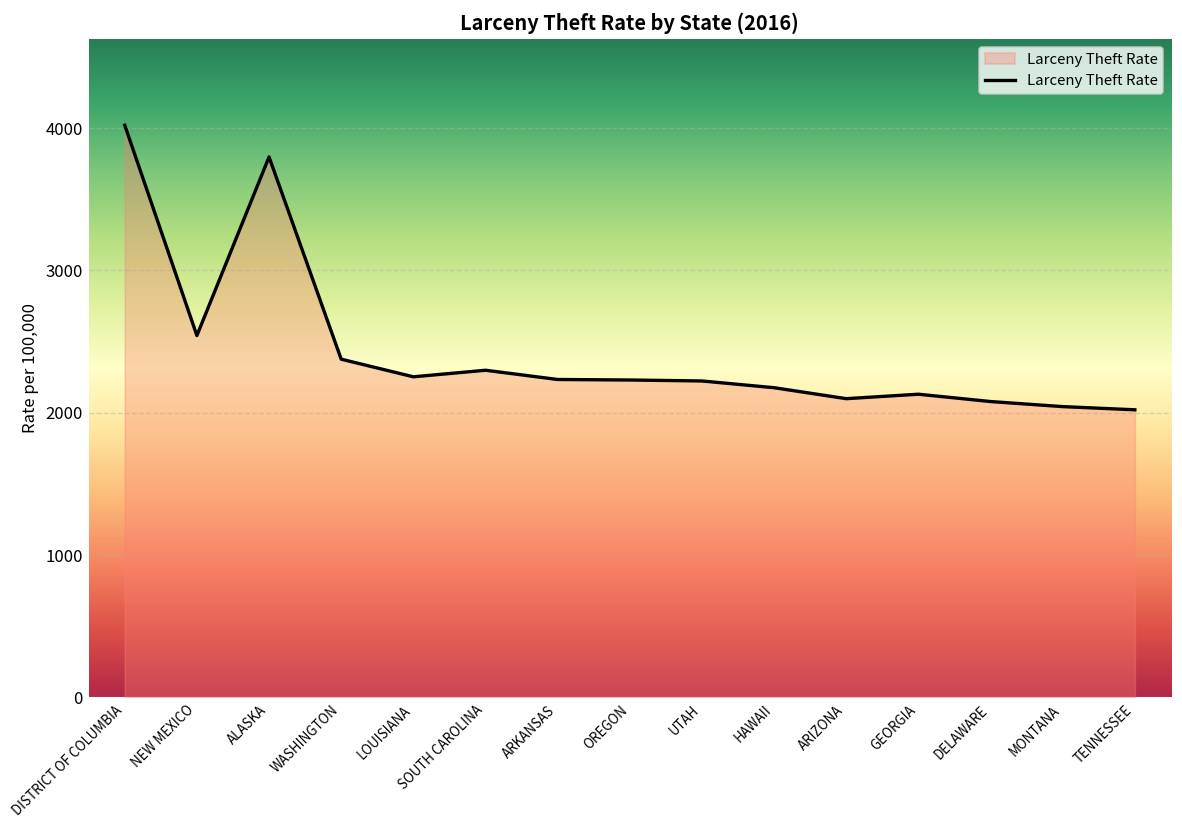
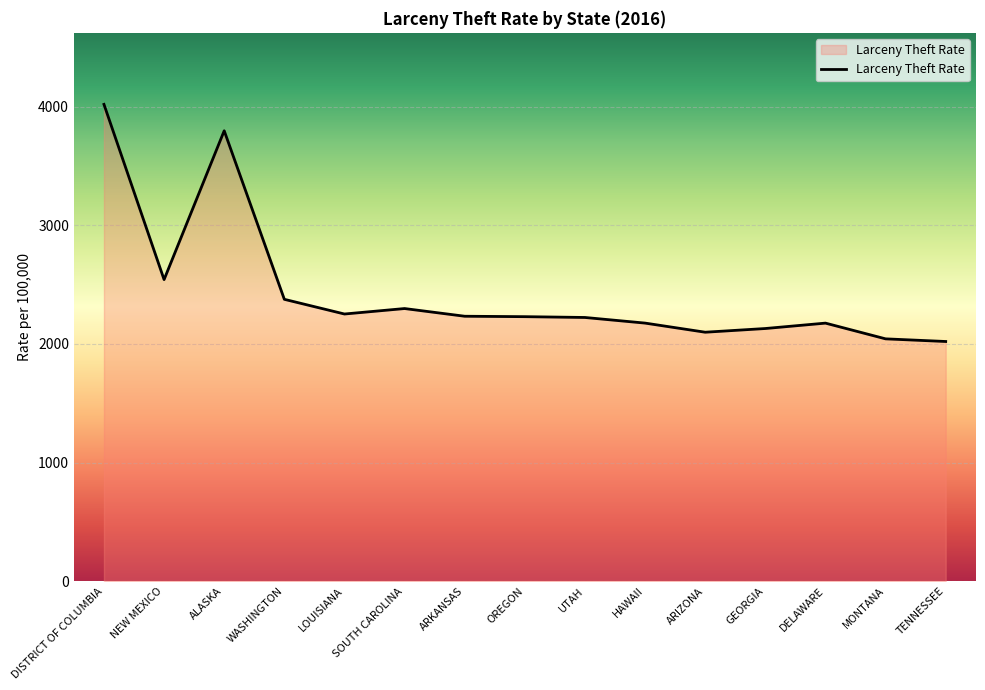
DELAWARE: 2080 -> 2180
